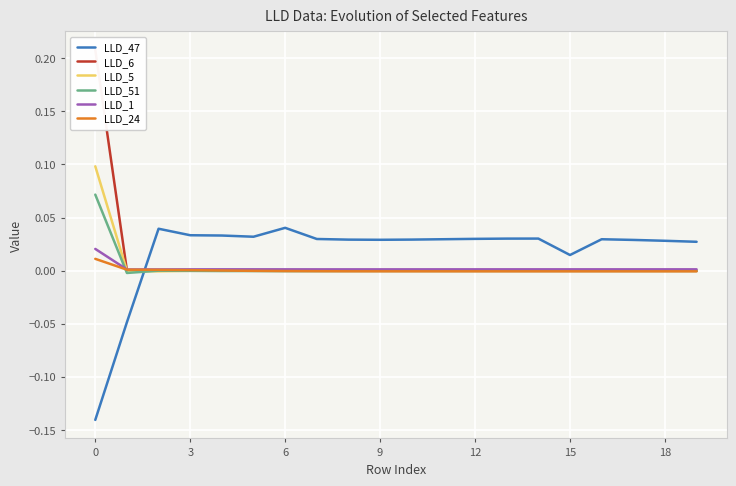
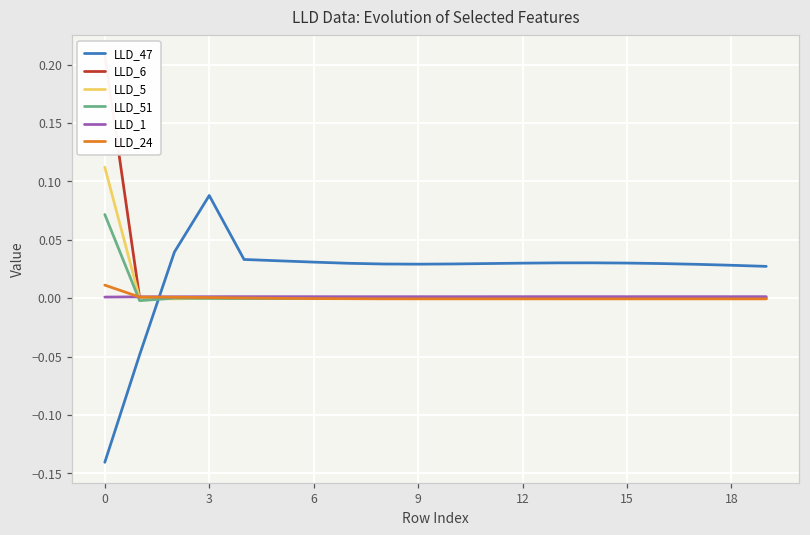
LLD_5, 0: 0.098 -> 0.112
LLD_1, 0: 0.020 -> 0.001
LLD_47, 3: 0.033 -> 0.088
LLD_47, 6: 0.040 -> 0.031
LLD_47, 15: 0.015 -> 0.030
